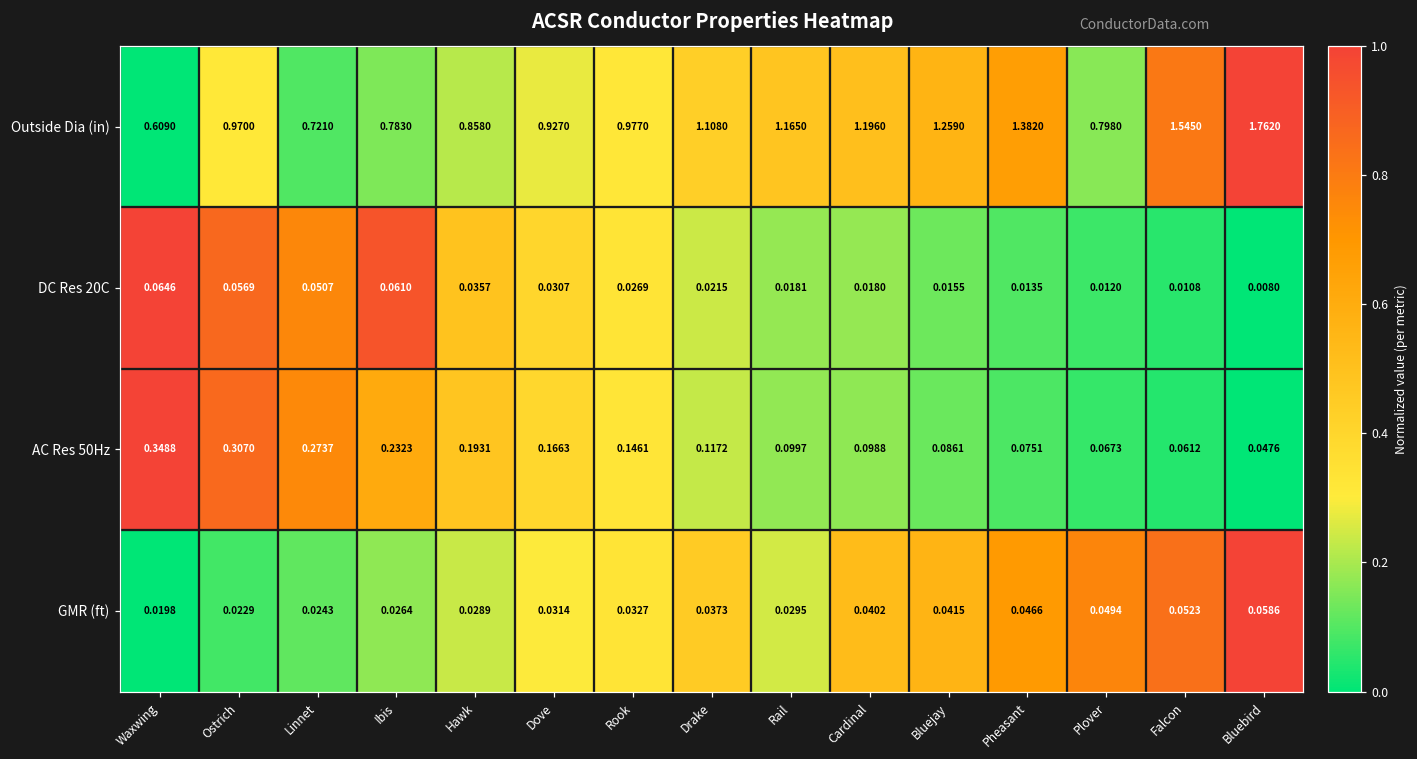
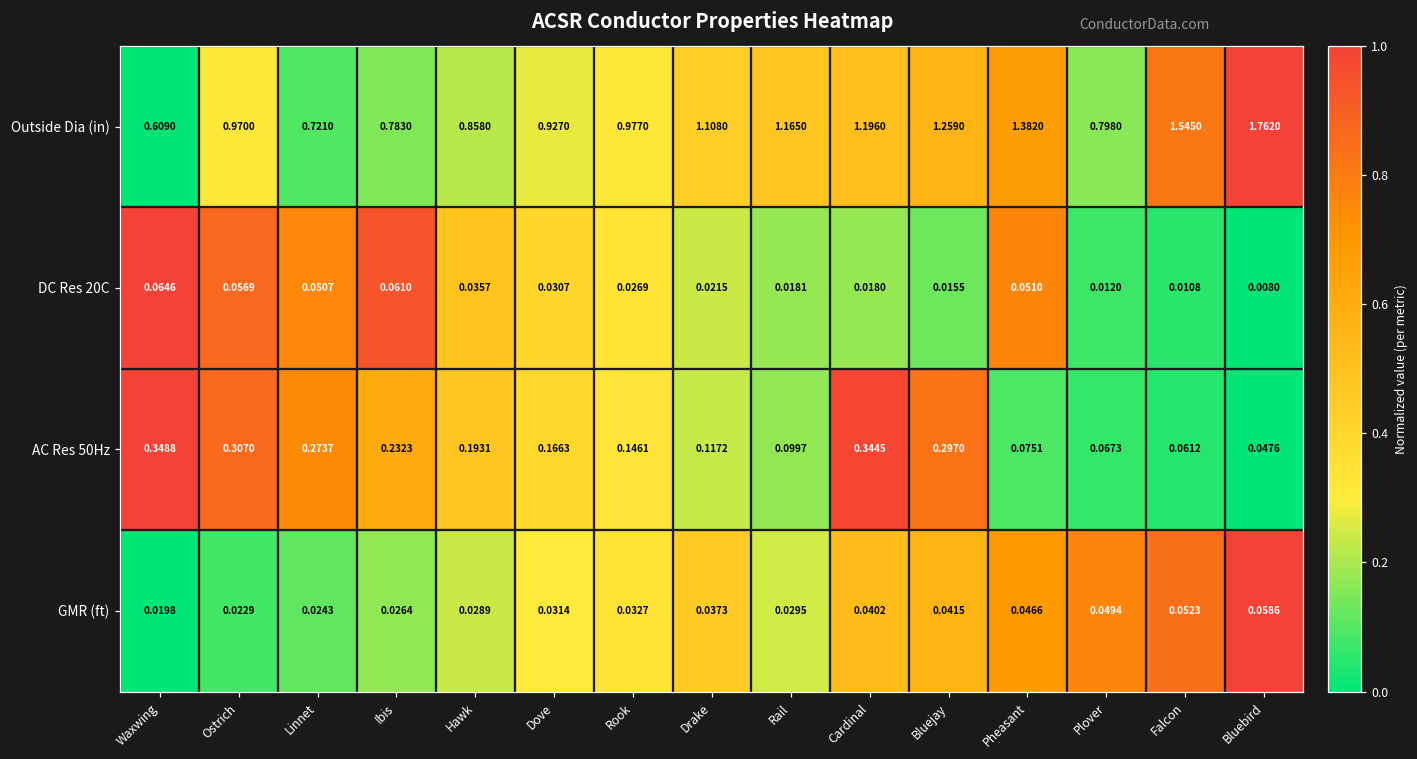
DC Res 20C, Pheasant: 0.0135 -> 0.0510
AC Res 50Hz, Cardinal: 0.0988 -> 0.3445
AC Res 50Hz, Bluejay: 0.0861 -> 0.2970
